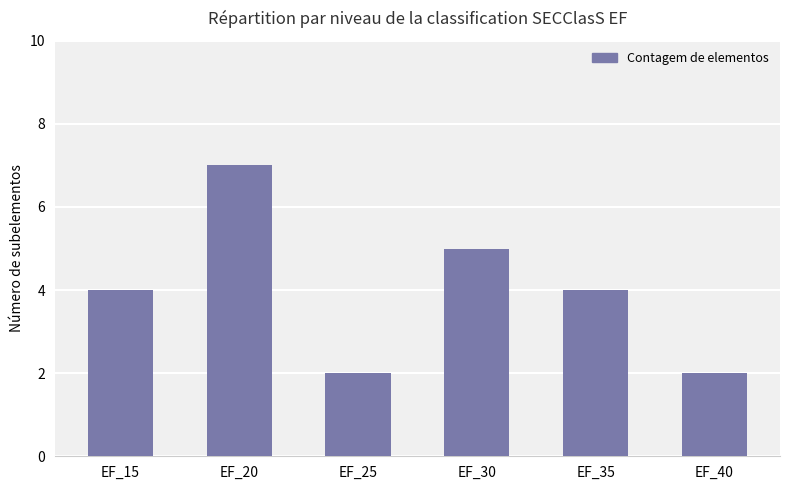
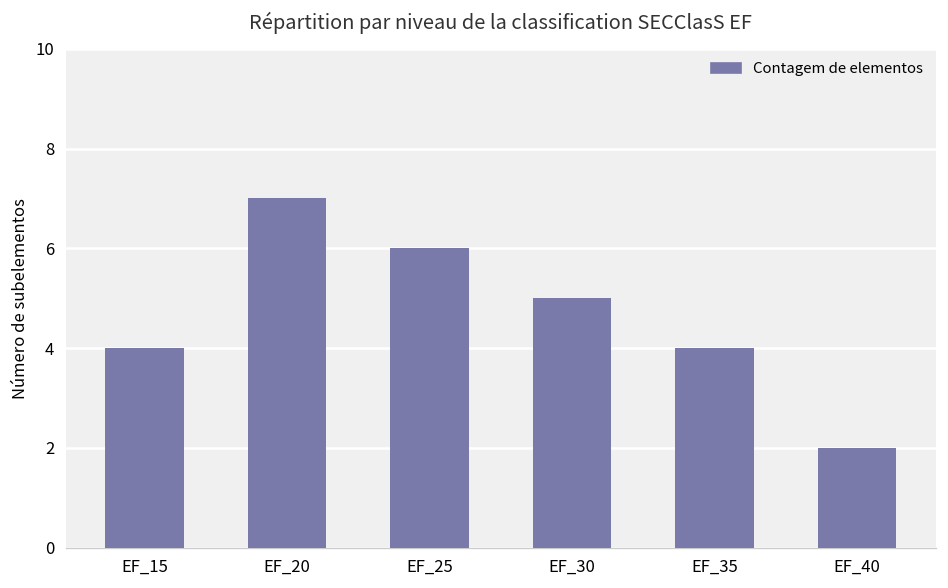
EF_25: 2 -> 6
